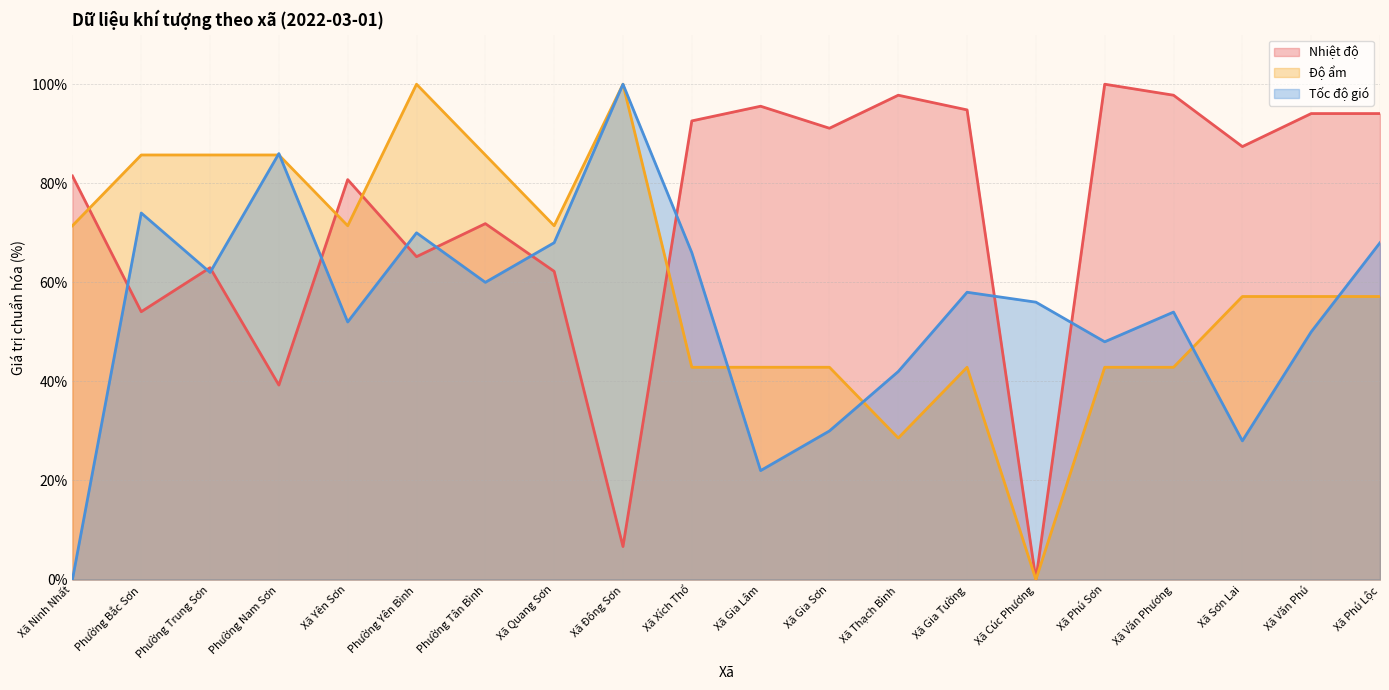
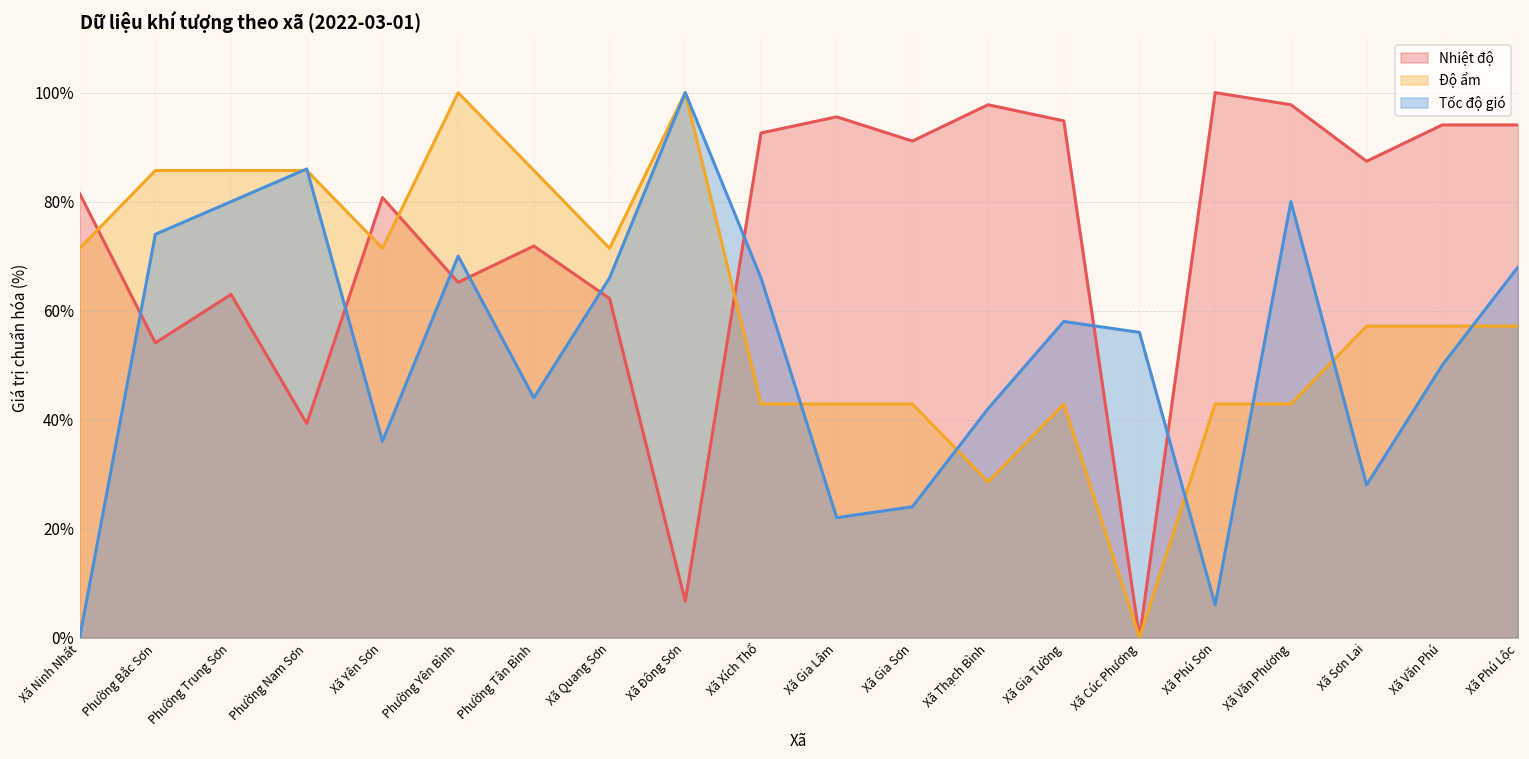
Tốc độ gió, Phường Trung Sơn: 62% -> 80%
Tốc độ gió, Xã Yên Sơn: 52% -> 36%
Tốc độ gió, Phường Tân Bình: 60% -> 44%
Tốc độ gió, Xã Quang Sơn: 68% -> 66%
Tốc độ gió, Xã Gia Sơn: 30% -> 24%
Tốc độ gió, Xã Phú Sơn: 48% -> 6%
Tốc độ gió, Xã Văn Phương: 54% -> 80%
